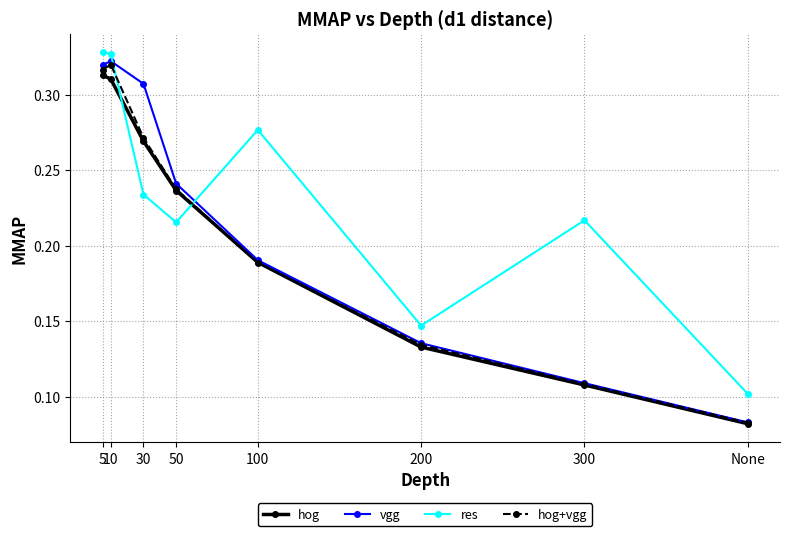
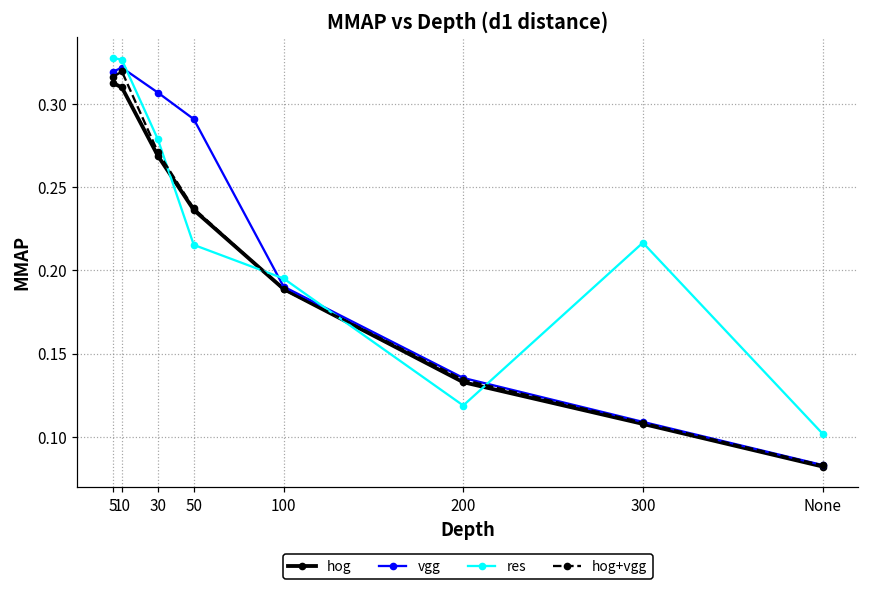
res, 30: 0.234 -> 0.279
vgg, 50: 0.241 -> 0.291
res, 100: 0.277 -> 0.195
res, 200: 0.147 -> 0.119
